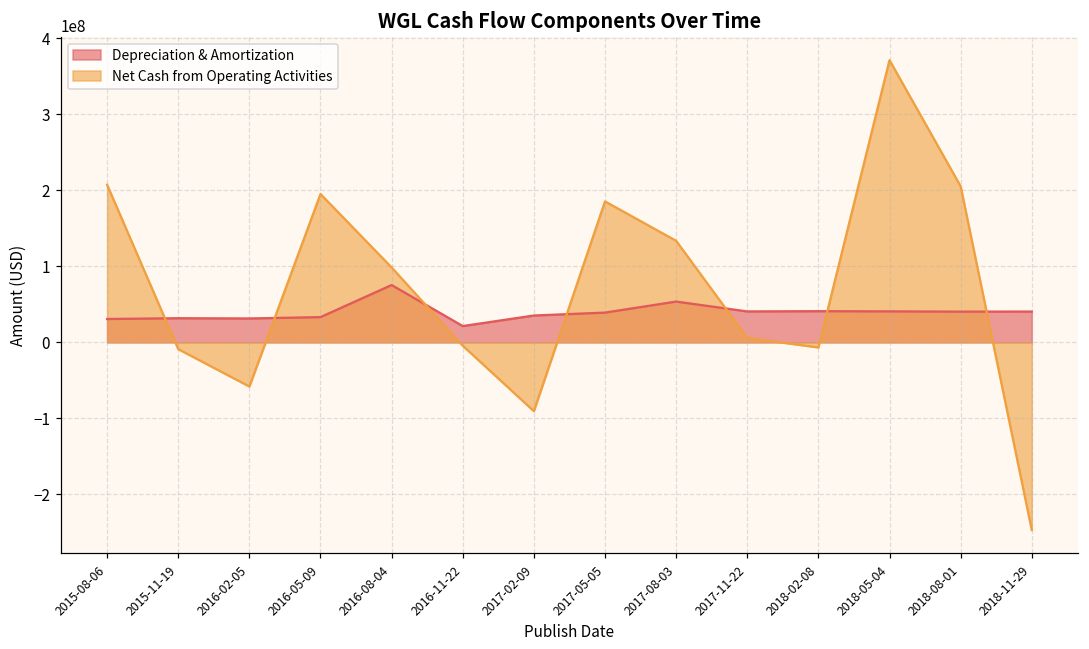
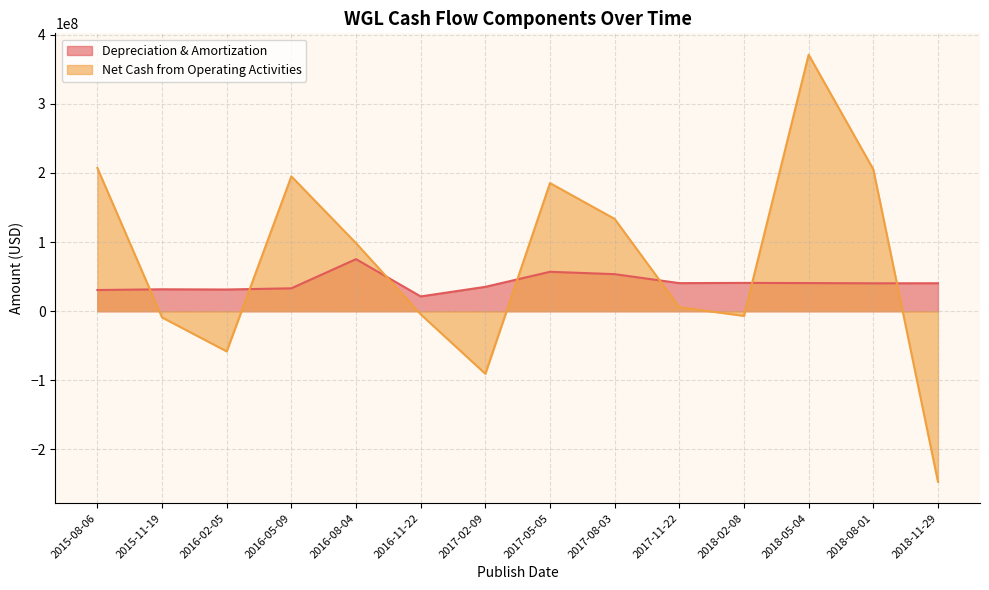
Depreciation & Amortization, 2017-05-05: 40000000 -> 60000000
